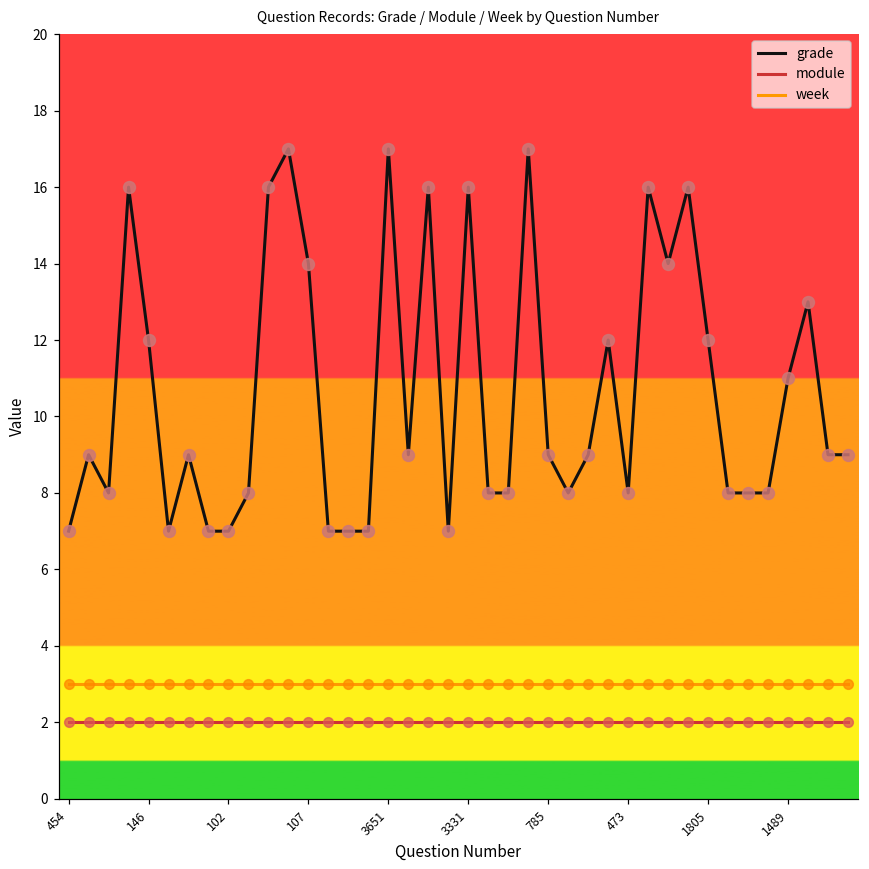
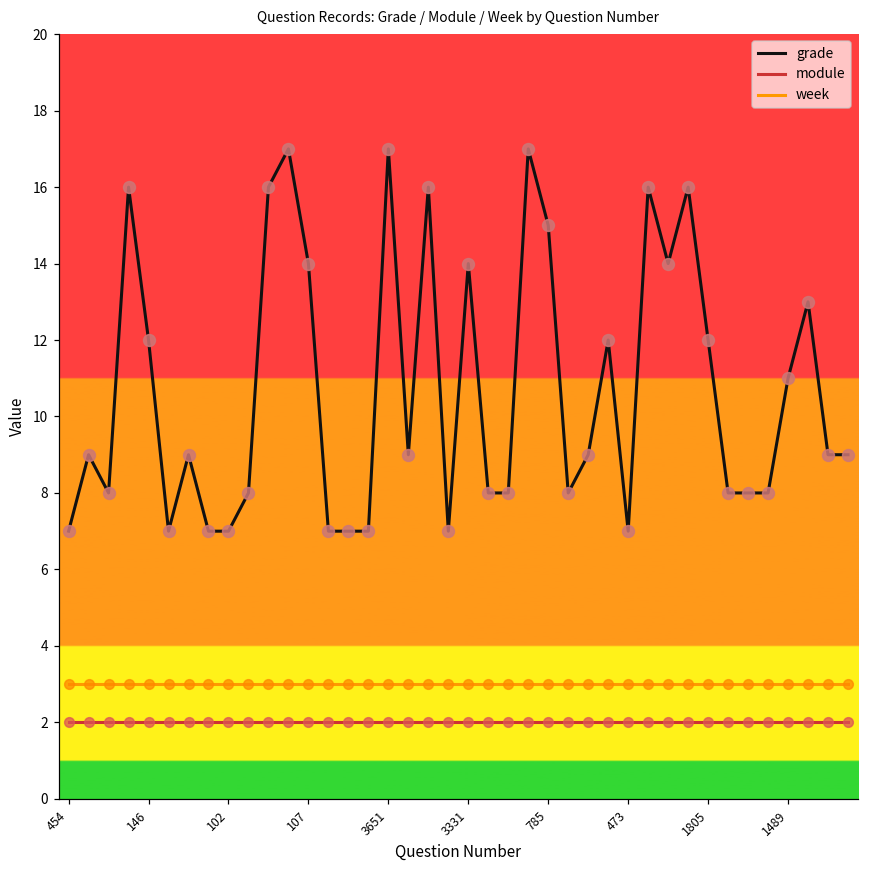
grade, 3331: 16 -> 14
grade, 785: 9 -> 15
grade, 473: 8 -> 7
